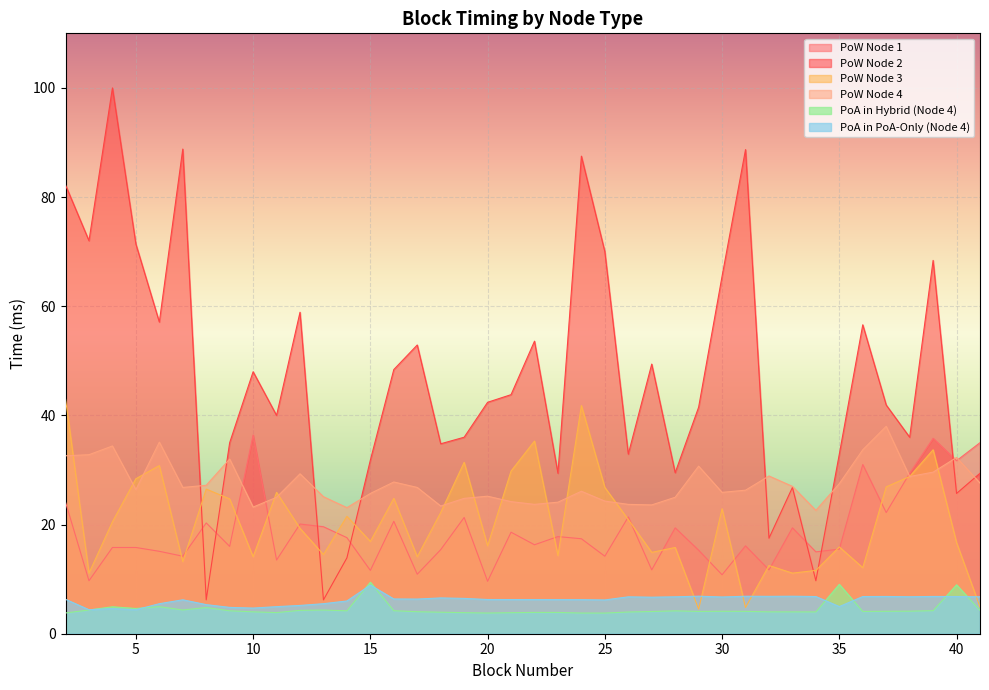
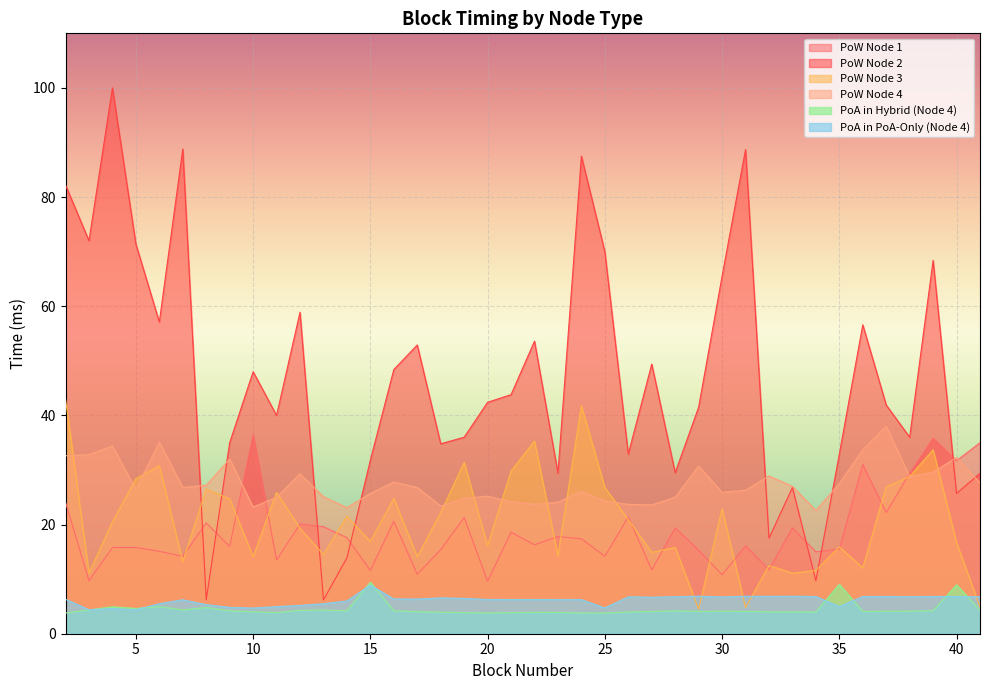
PoA in PoA-Only (Node 4), 25: 6 -> 5
